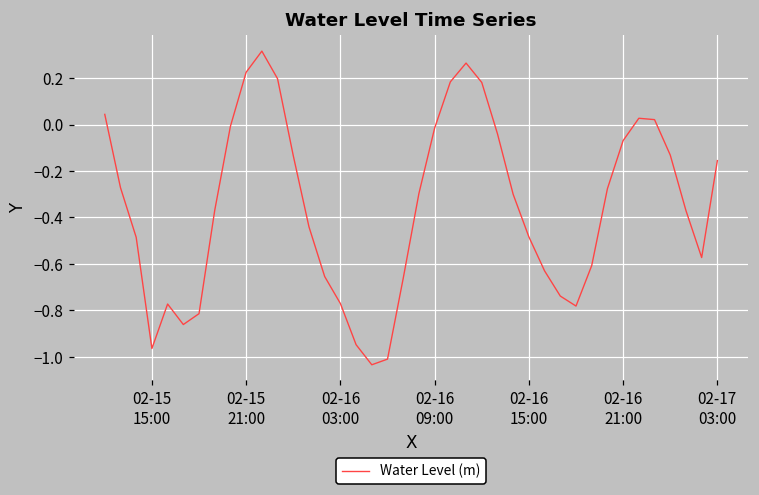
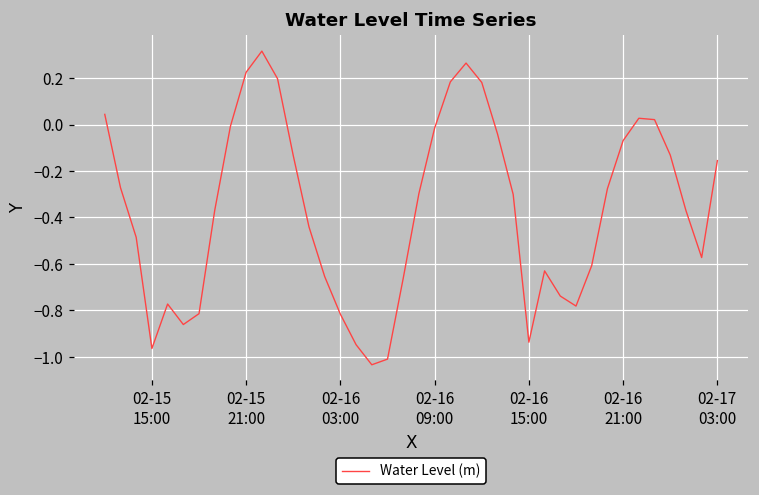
02-16 03:00: -0.77 -> -0.82
02-16 15:00: -0.48 -> -0.94
